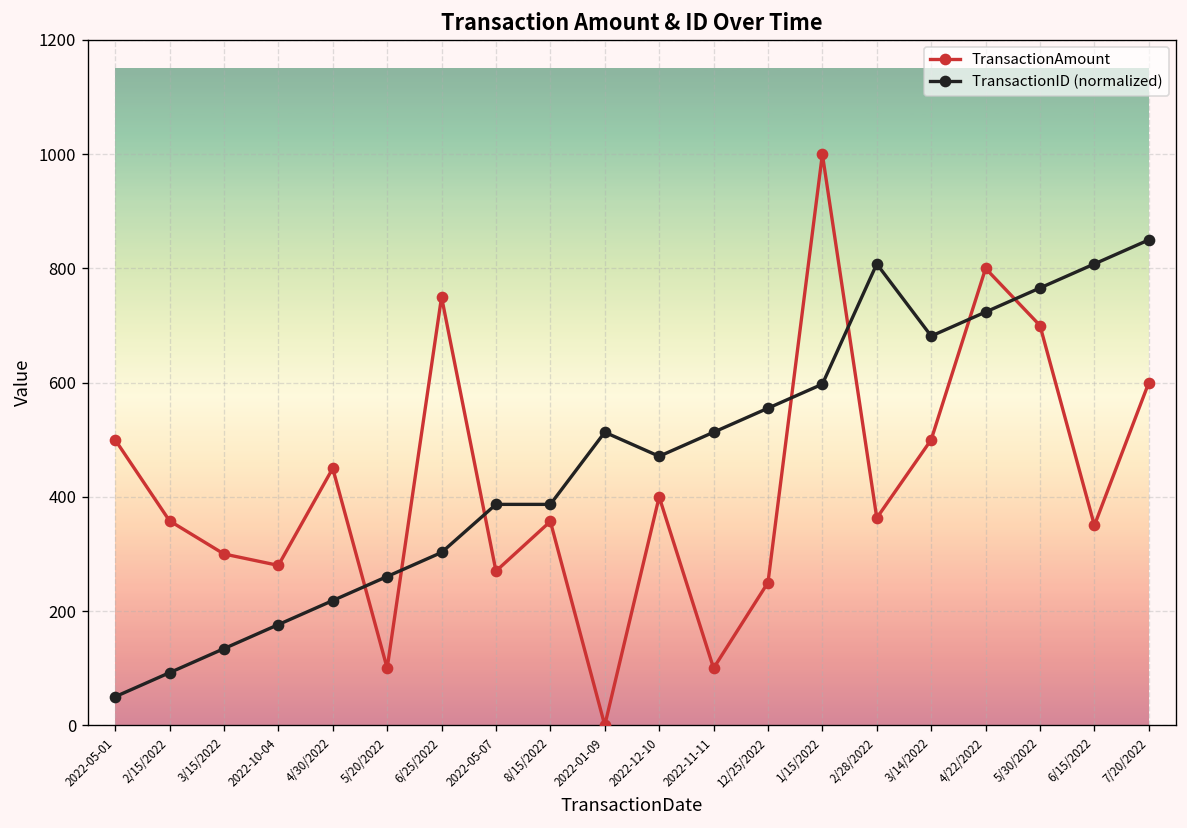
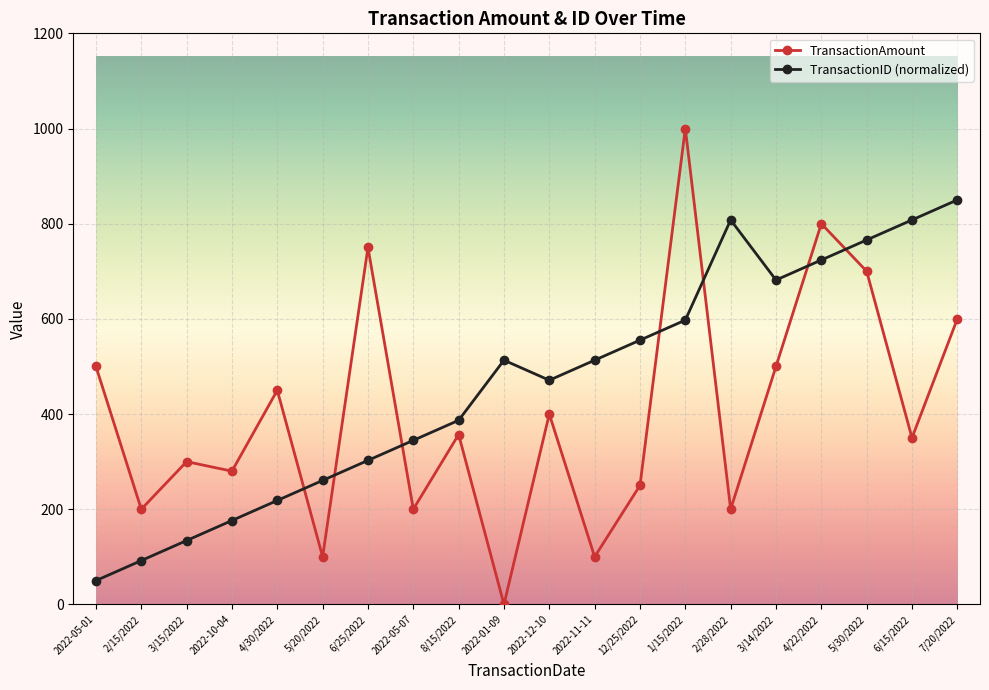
TransactionAmount, 2/15/2022: 360 -> 200
TransactionAmount, 2022-05-07: 270 -> 200
TransactionID (normalized), 2022-05-07: 390 -> 340
TransactionAmount, 2/28/2022: 360 -> 200
